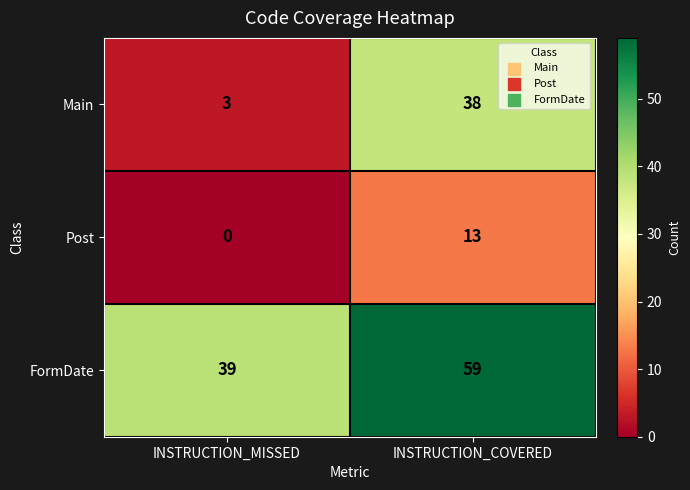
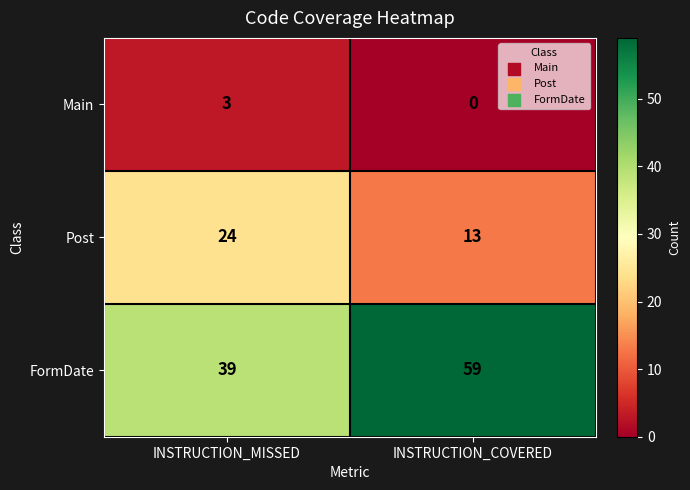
Main, INSTRUCTION_COVERED: 38 -> 0
Post, INSTRUCTION_MISSED: 0 -> 24
